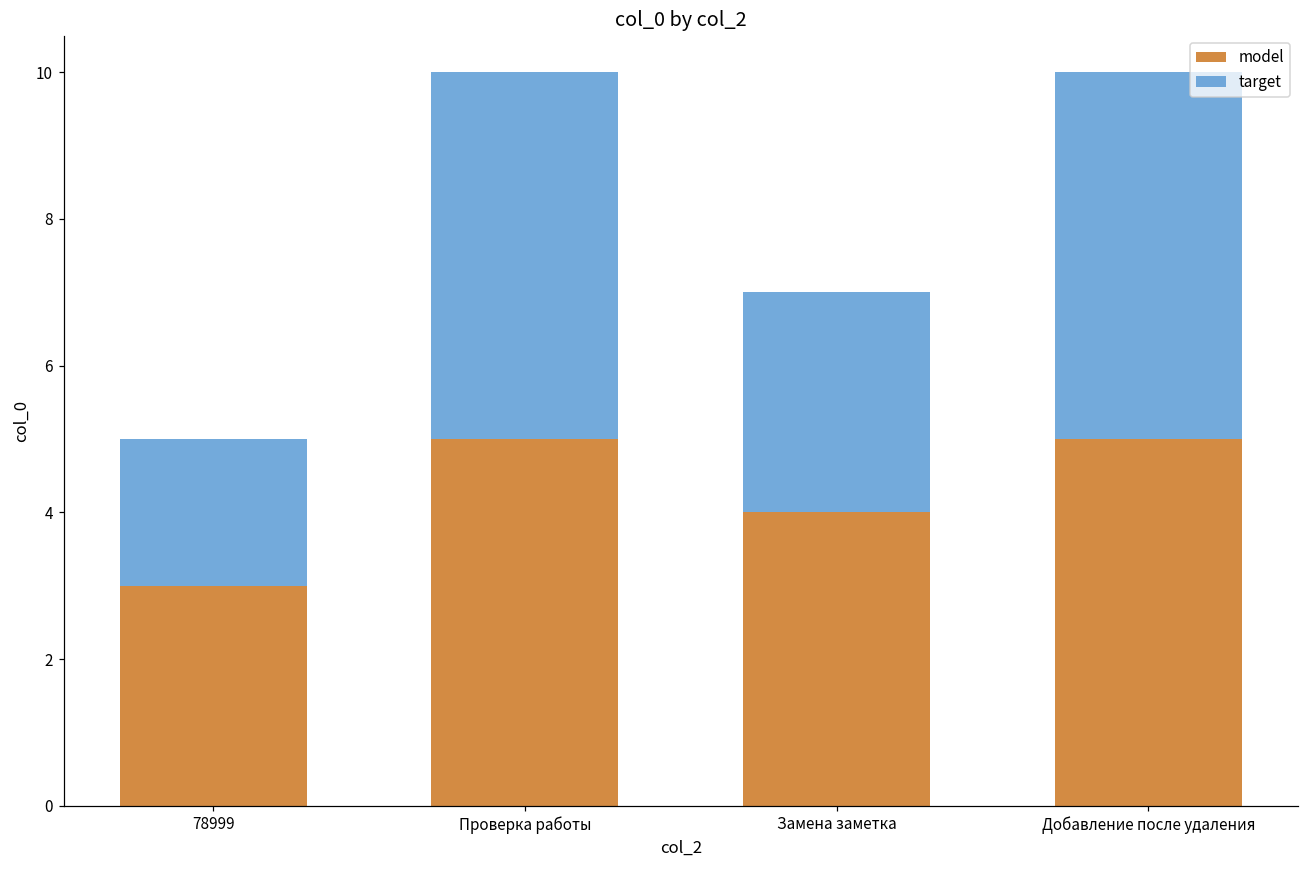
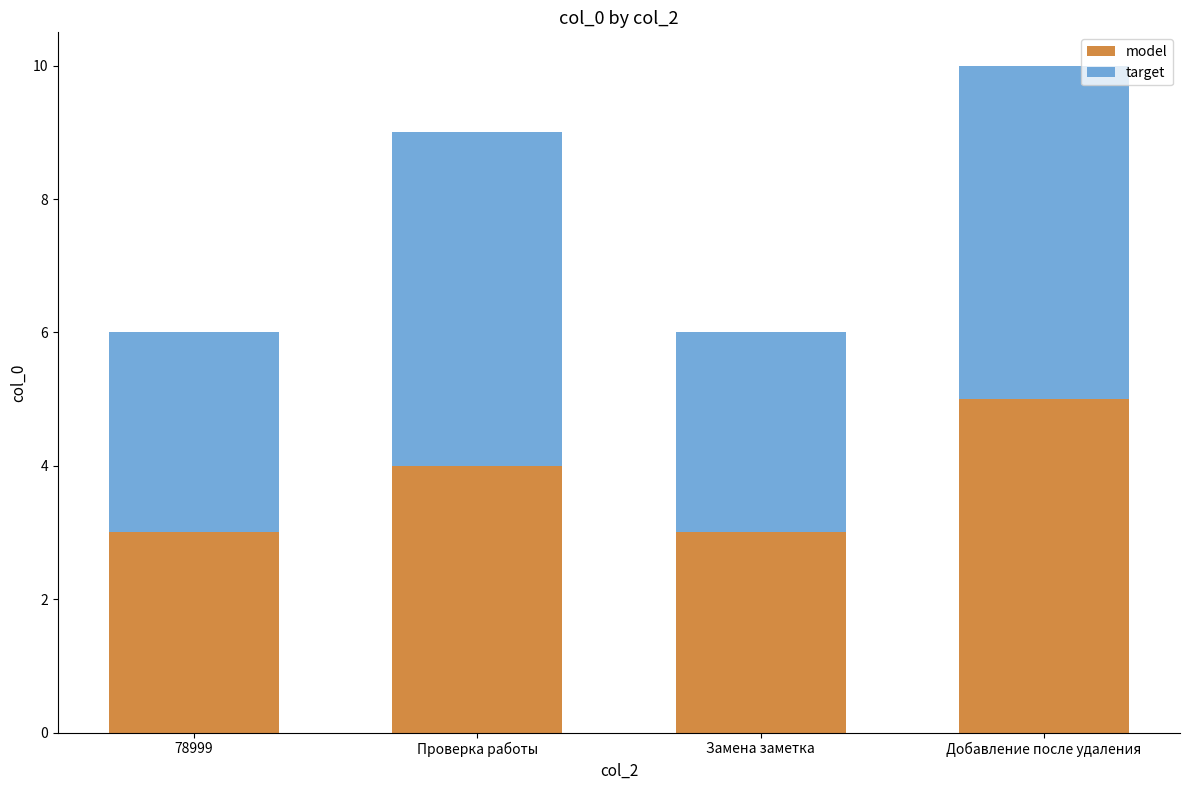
target, 78999: 2 -> 3
model, Проверка работы: 5 -> 4
model, Замена заметка: 4 -> 3
